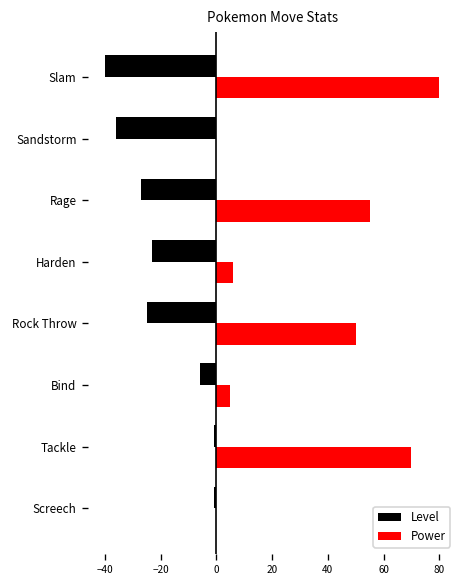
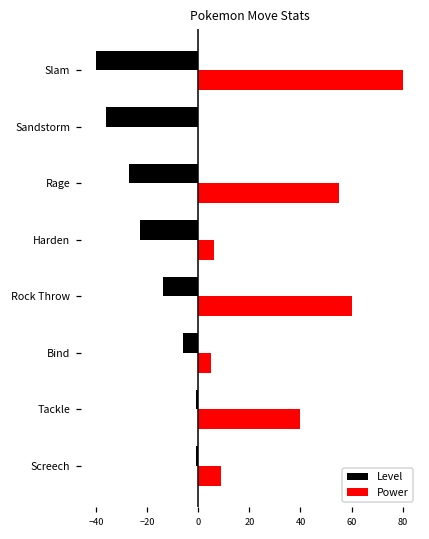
Level, Rock Throw: -25 -> -14
Power, Rock Throw: 50 -> 60
Power, Tackle: 70 -> 40
Power, Screech: 0 -> 9
